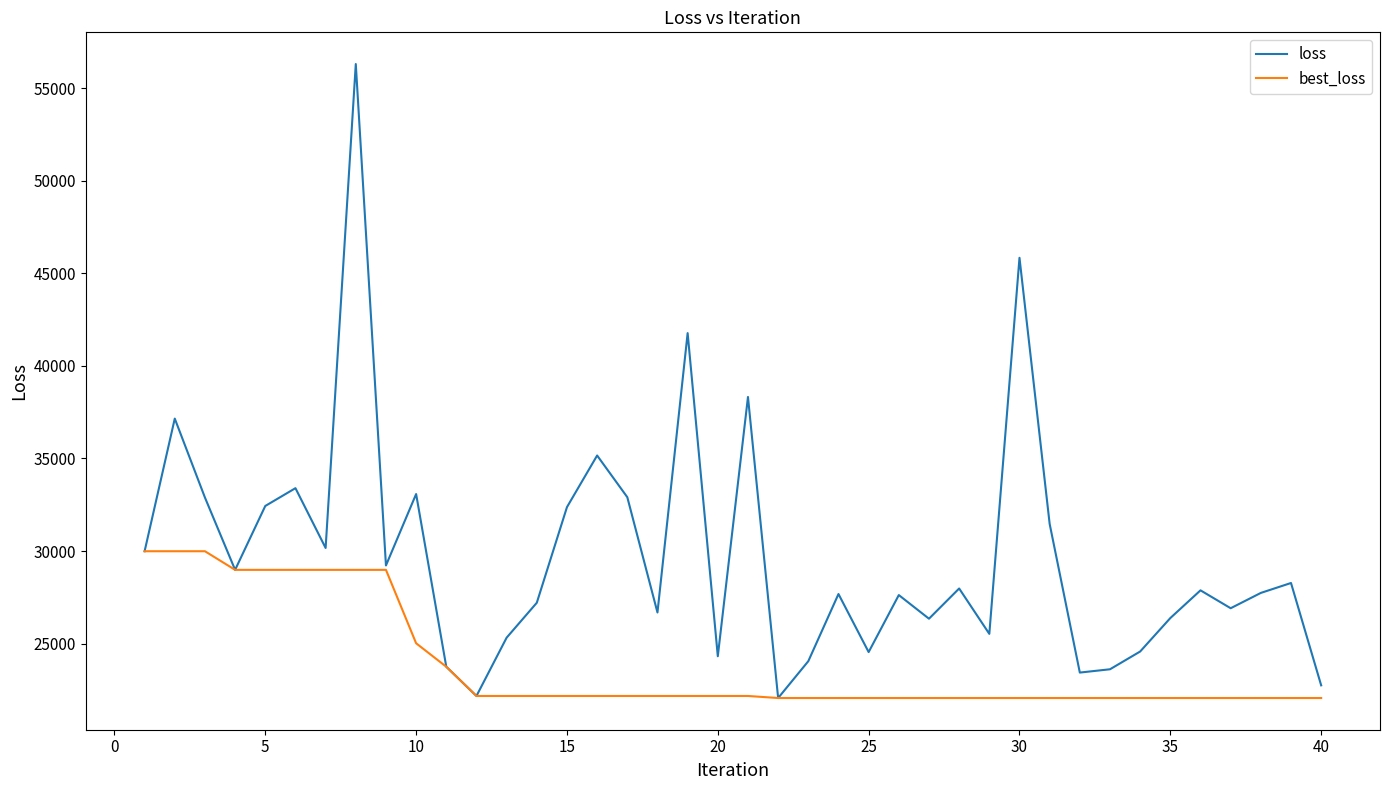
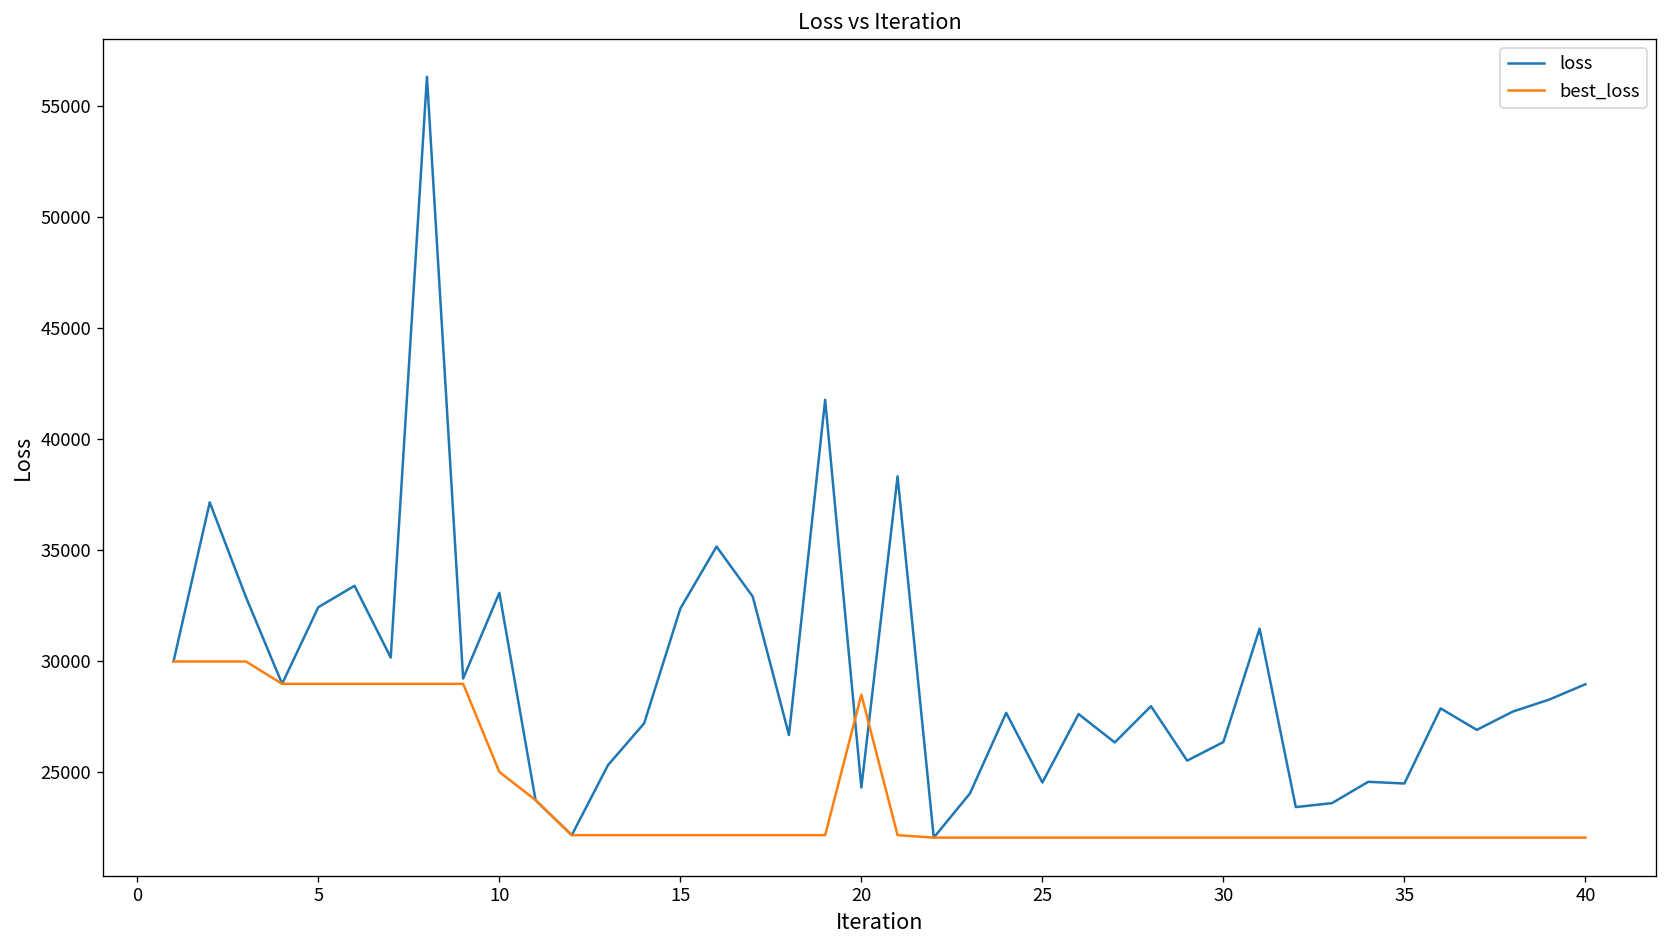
best_loss, 20: 22200 -> 28500
loss, 30: 45800 -> 26400
loss, 35: 26400 -> 24500
loss, 40: 22700 -> 29000
